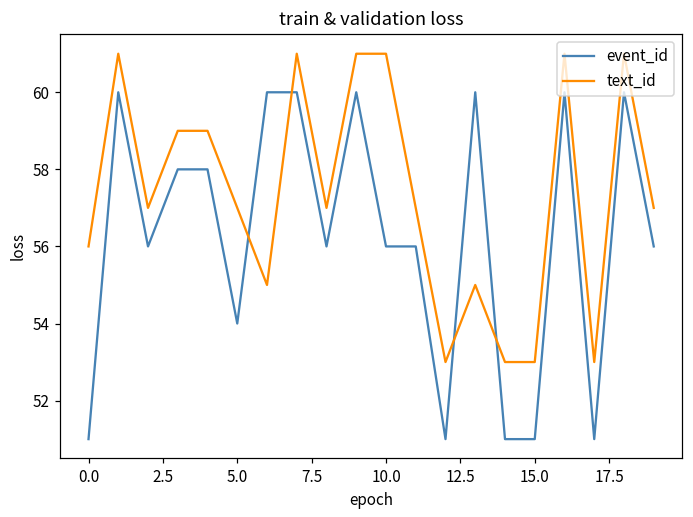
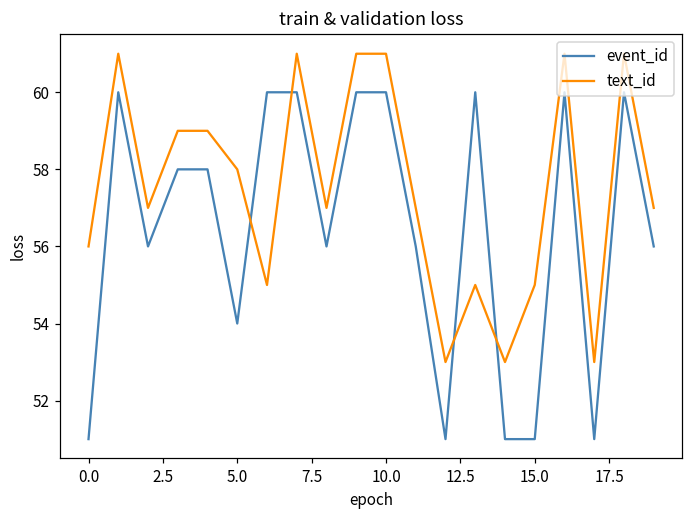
text_id, 5.0: 57 -> 58
event_id, 10.0: 56 -> 60
text_id, 15.0: 53 -> 55
